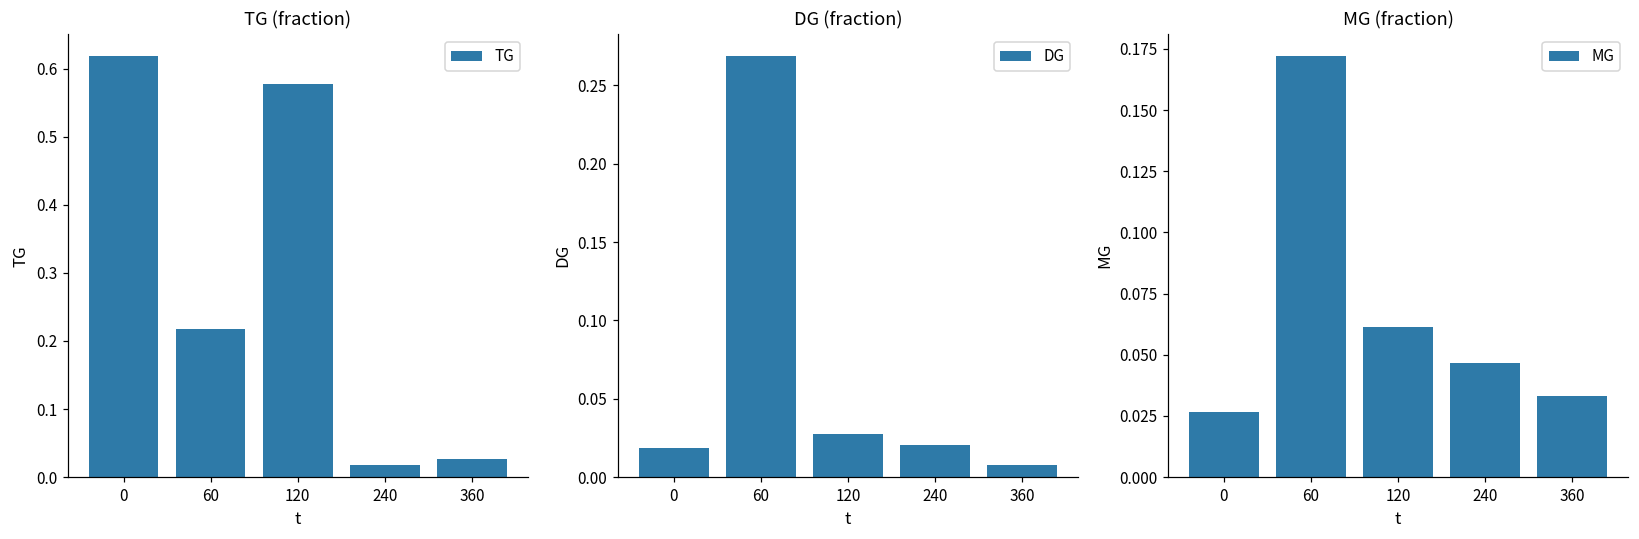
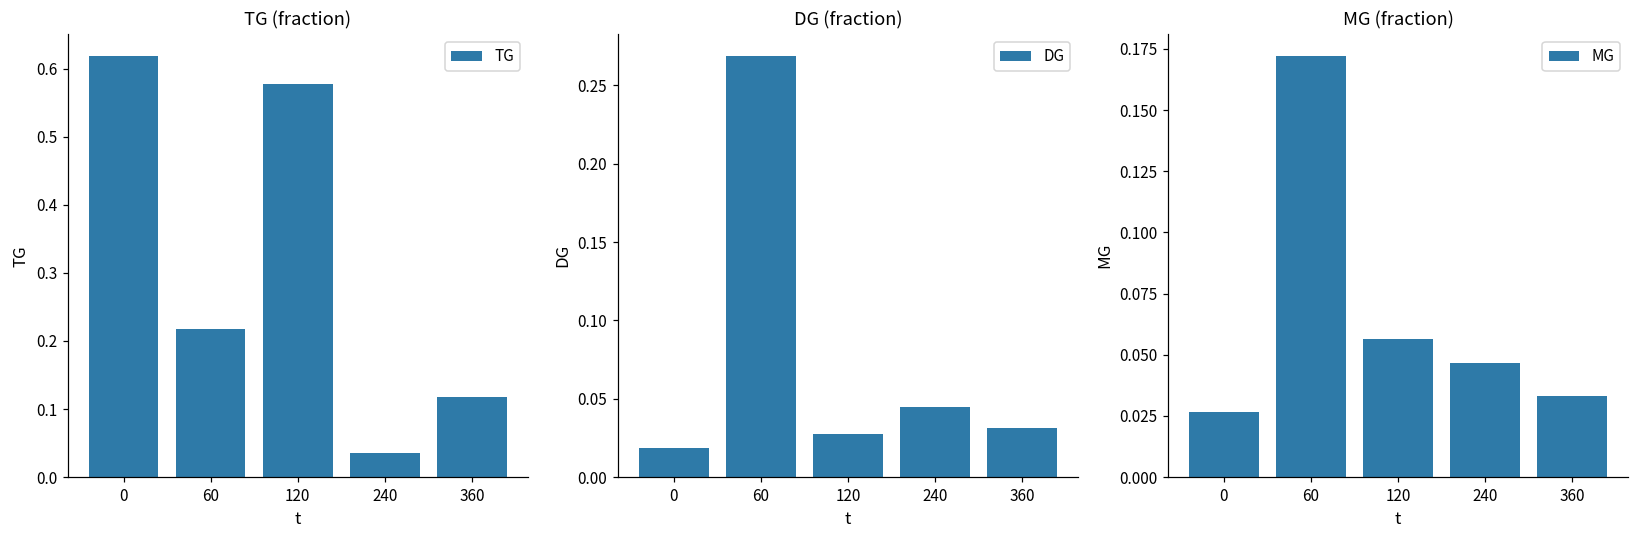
TG (fraction), 240: 0.02 -> 0.04
TG (fraction), 360: 0.03 -> 0.12
DG (fraction), 240: 0.020 -> 0.045
DG (fraction), 360: 0.007 -> 0.031
MG (fraction), 120: 0.061 -> 0.056
